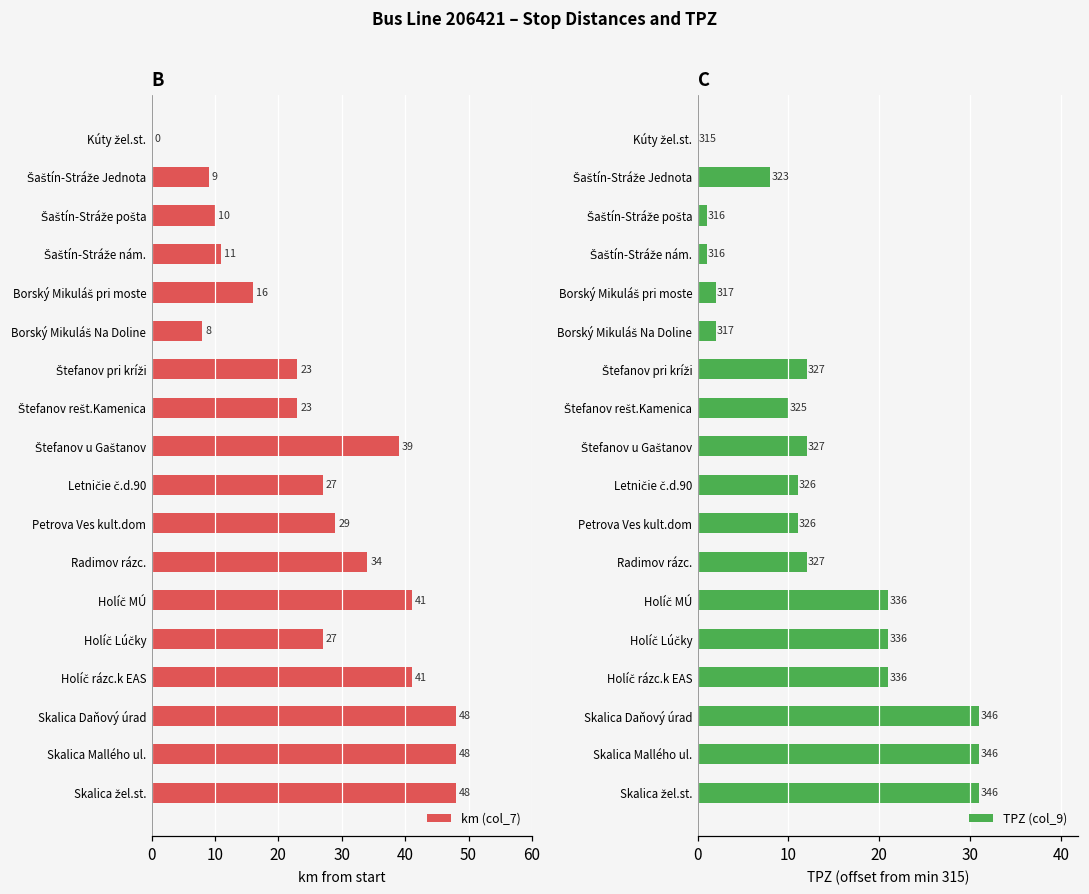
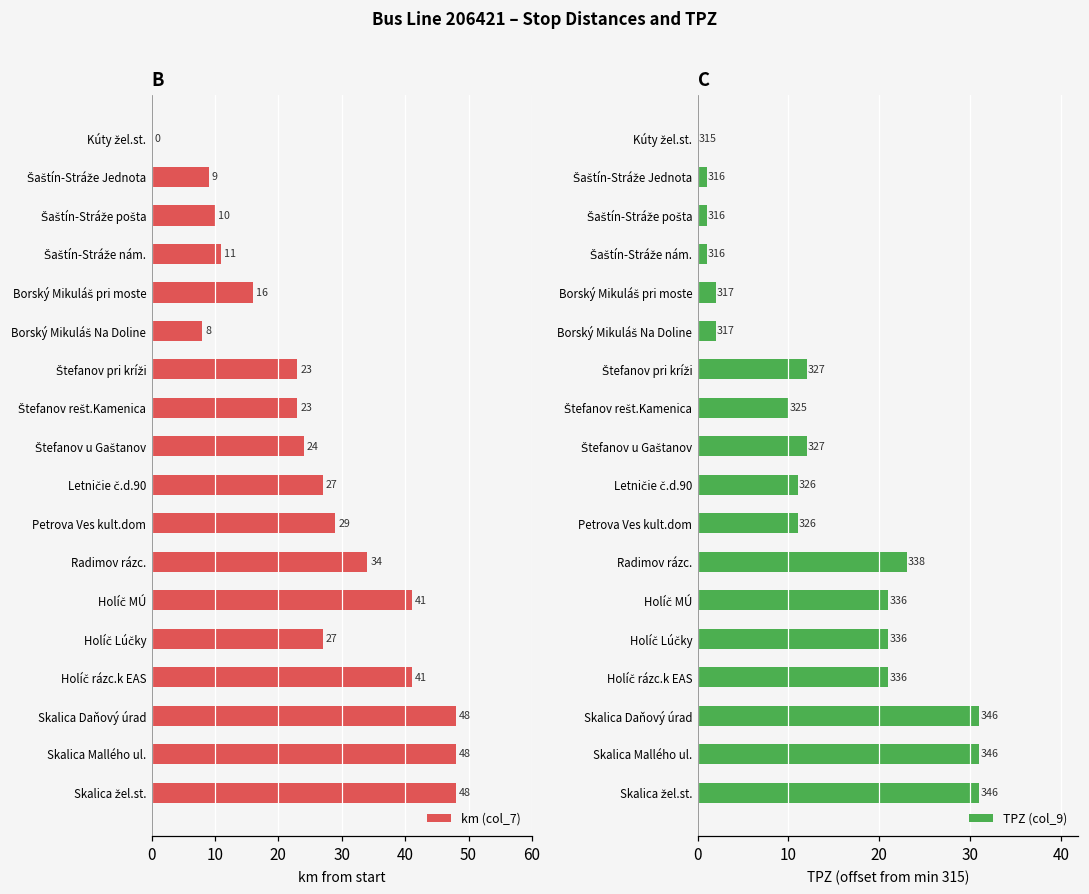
B, Štefanov u Gaštanov: 39 -> 24
C, Šaštín-Stráže Jednota: 323 -> 316
C, Radimov rázc.: 327 -> 338
